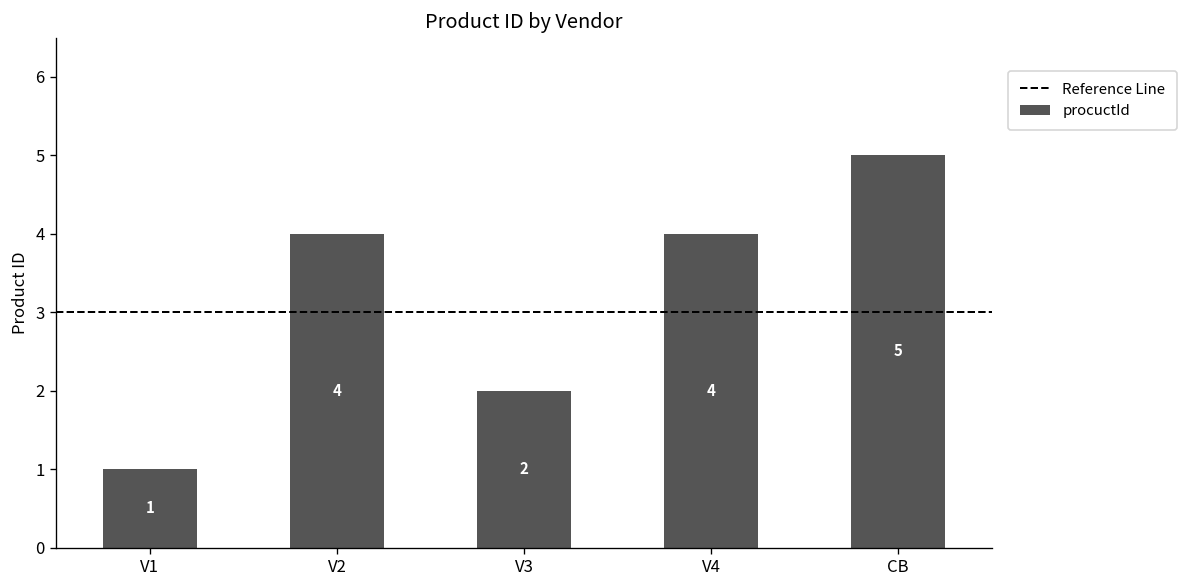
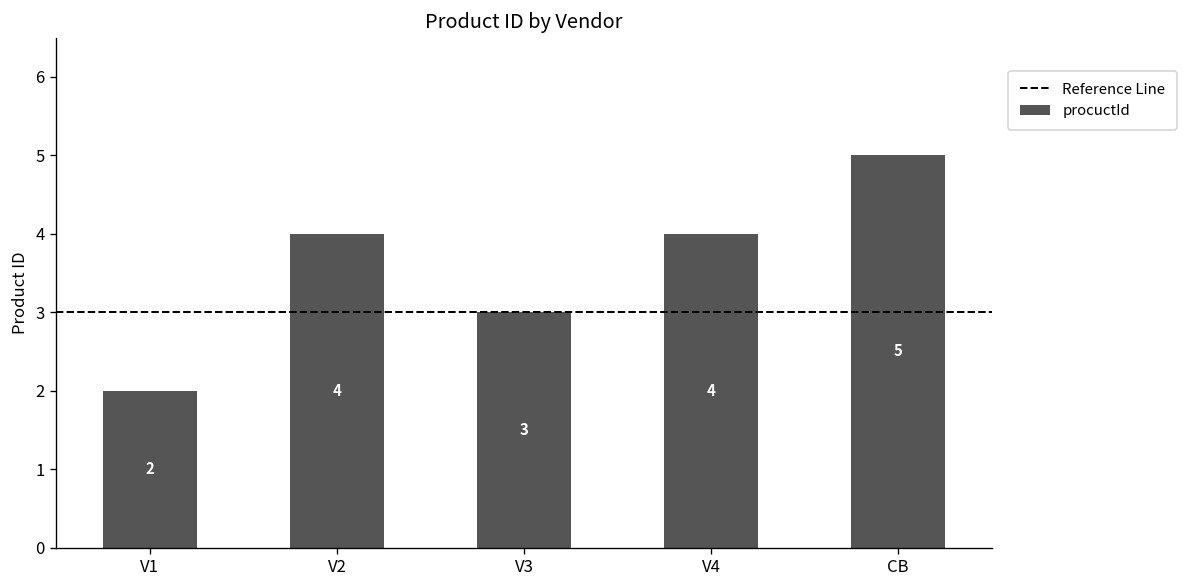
V1: 1 -> 2
V3: 2 -> 3
